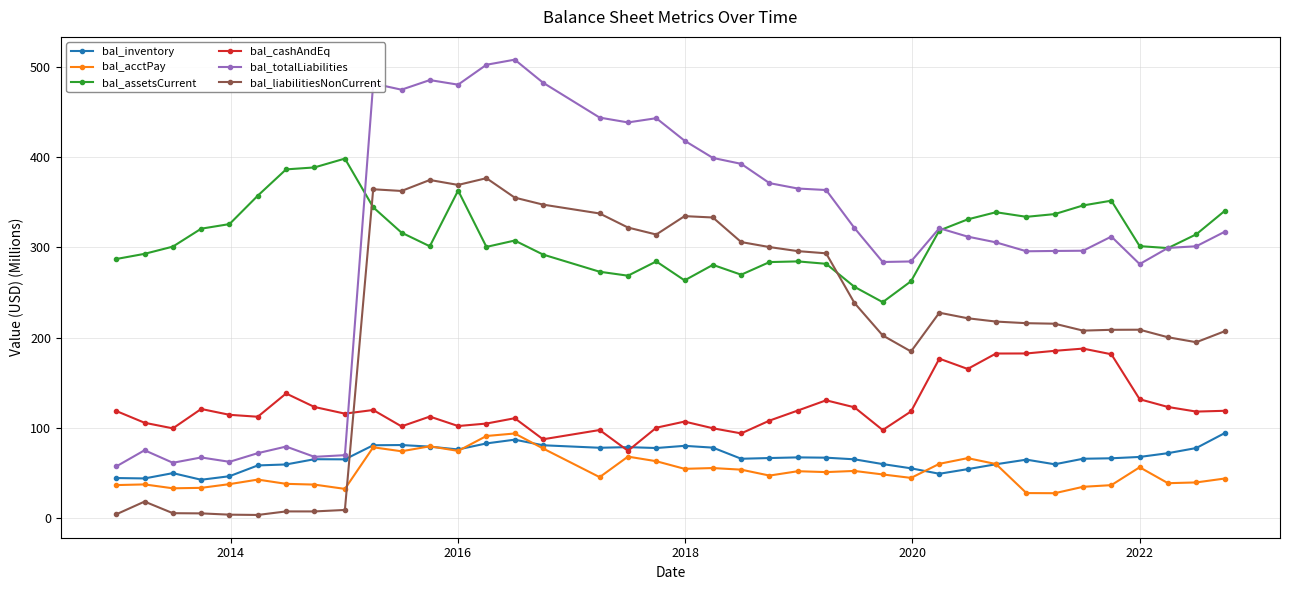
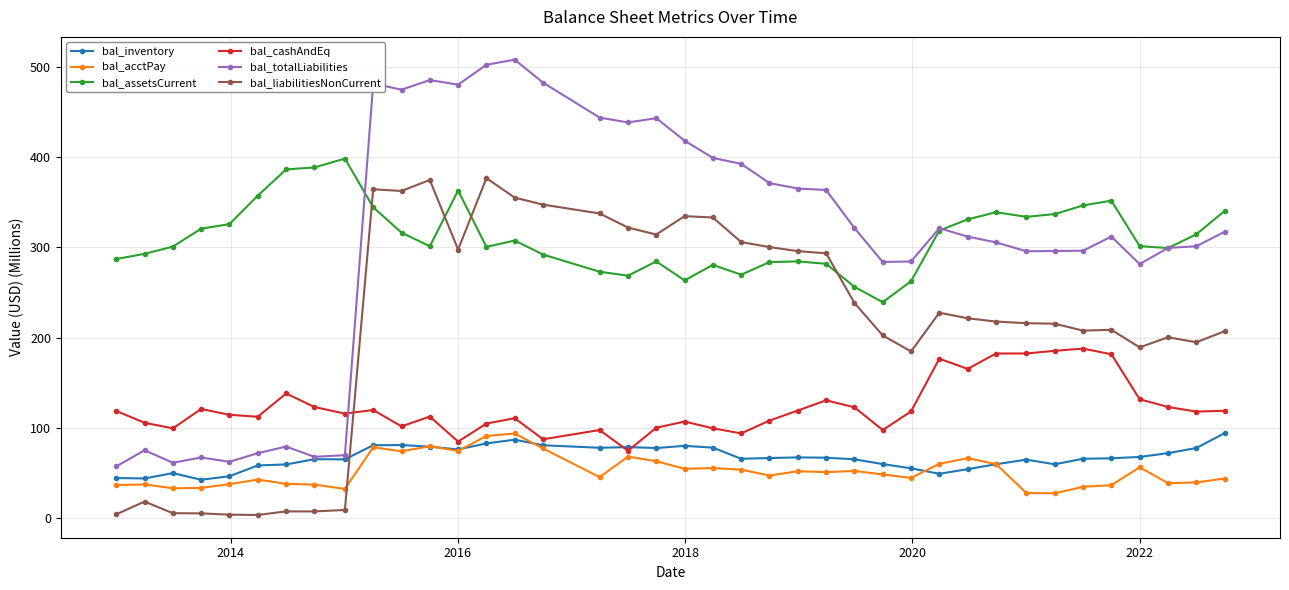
bal_cashAndEq, 2016: 100 -> 80
bal_liabilitiesNonCurrent, 2016: 370 -> 300
bal_liabilitiesNonCurrent, 2022: 210 -> 190
